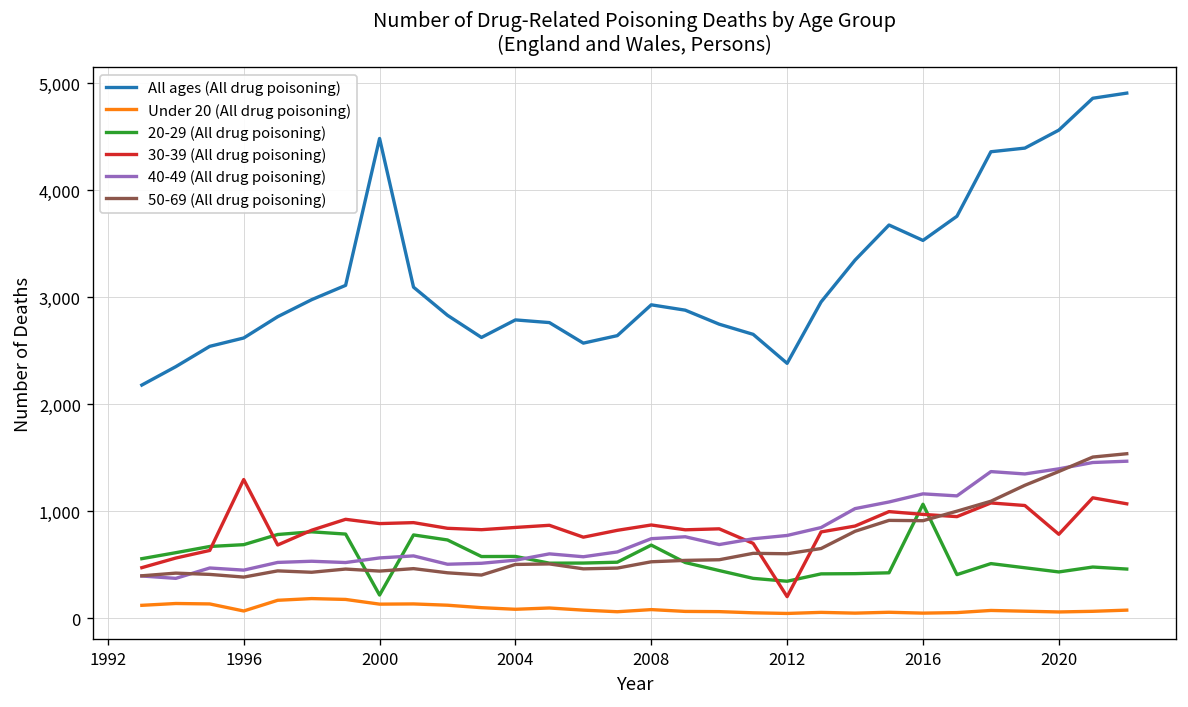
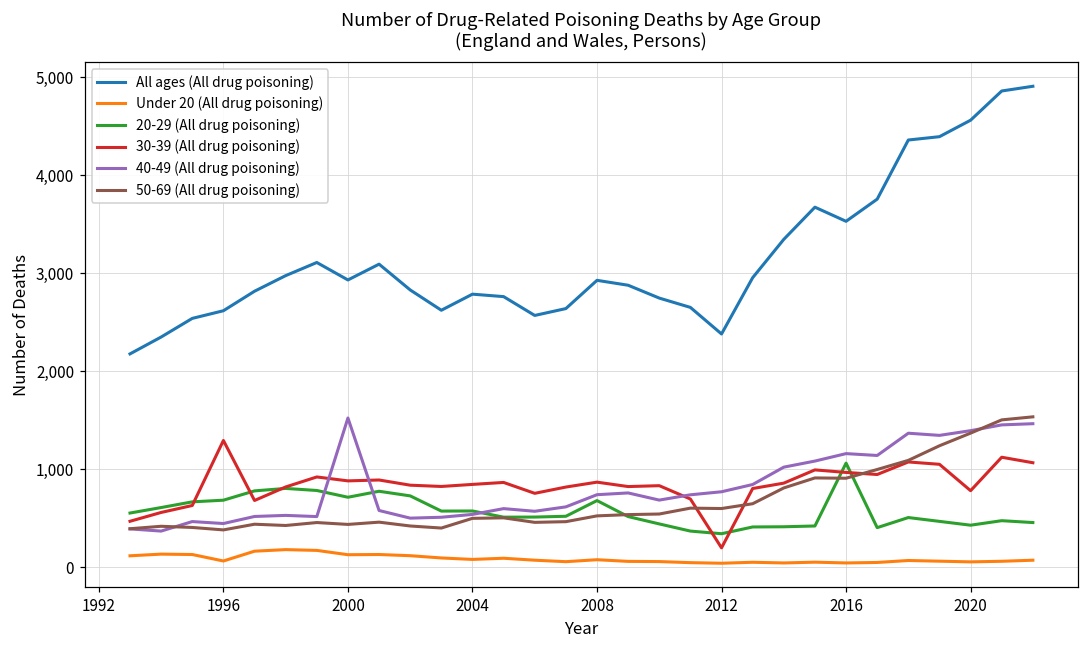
All ages (All drug poisoning), 2000: 4,500 -> 2,900
20-29 (All drug poisoning), 2000: 200 -> 700
40-49 (All drug poisoning), 2000: 600 -> 1,500
